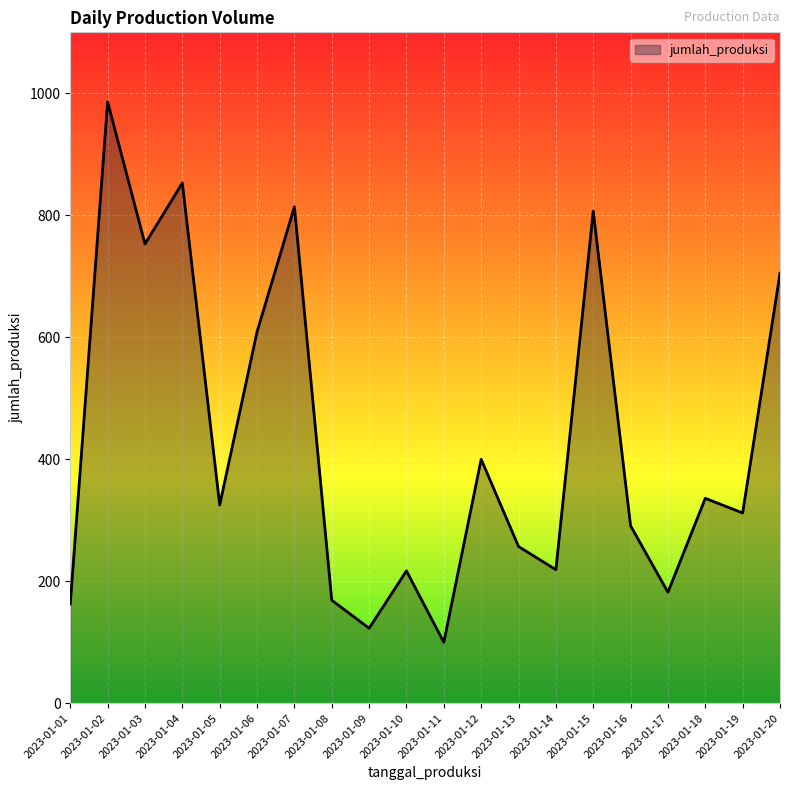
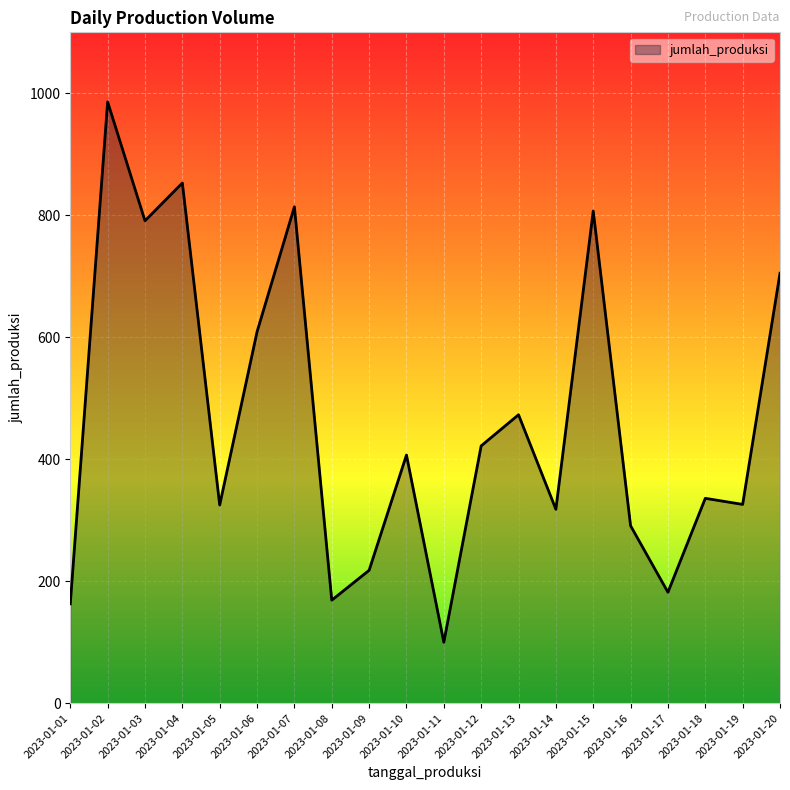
2023-01-03: 750 -> 790
2023-01-09: 120 -> 220
2023-01-10: 220 -> 410
2023-01-12: 400 -> 420
2023-01-13: 260 -> 470
2023-01-14: 220 -> 320
2023-01-19: 310 -> 330
